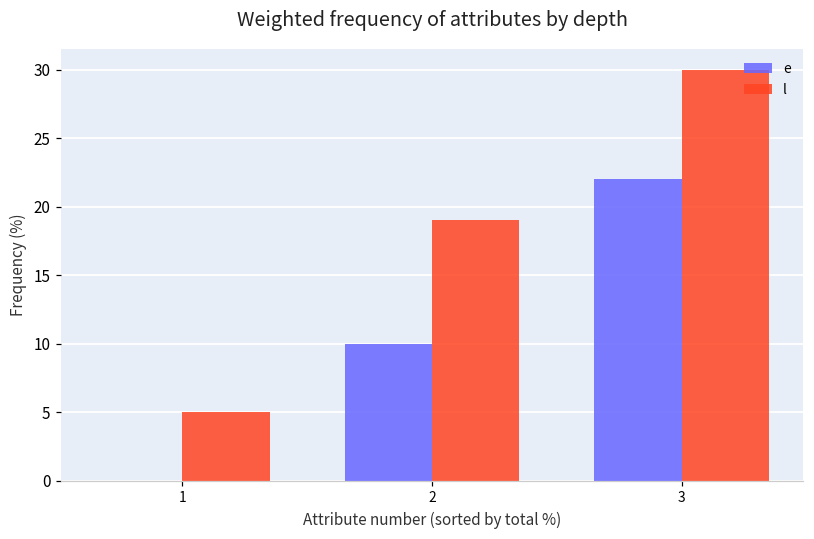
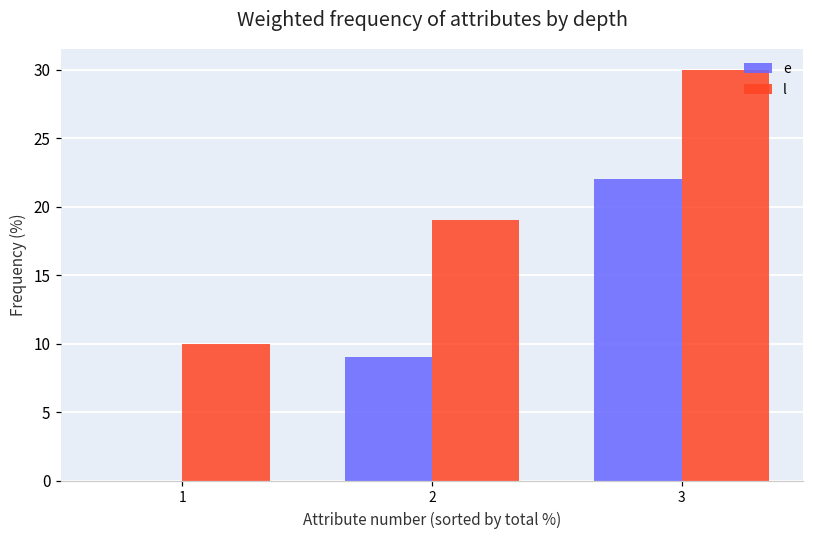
l, 1: 5 -> 10
e, 2: 10 -> 9
